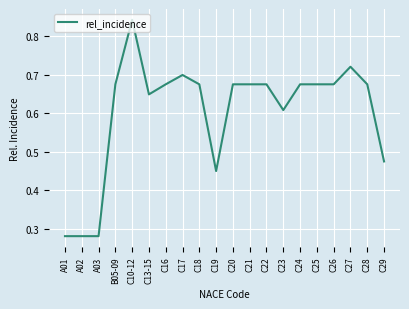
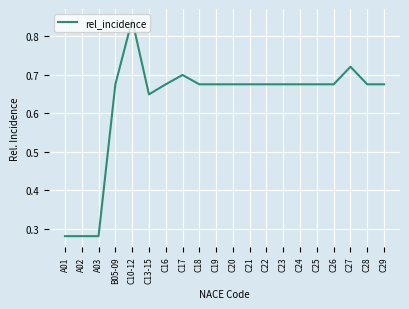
C19: 0.45 -> 0.68
C23: 0.61 -> 0.68
C29: 0.48 -> 0.68
